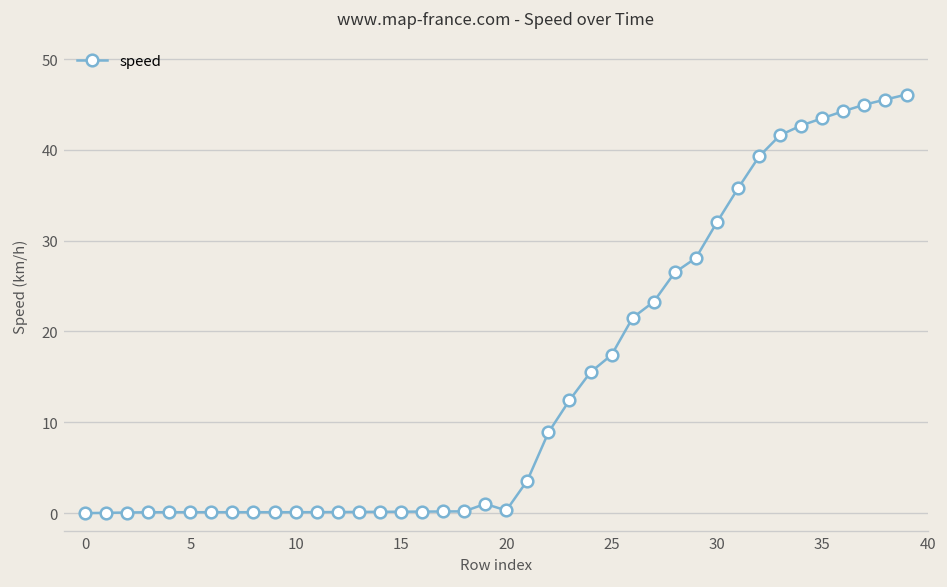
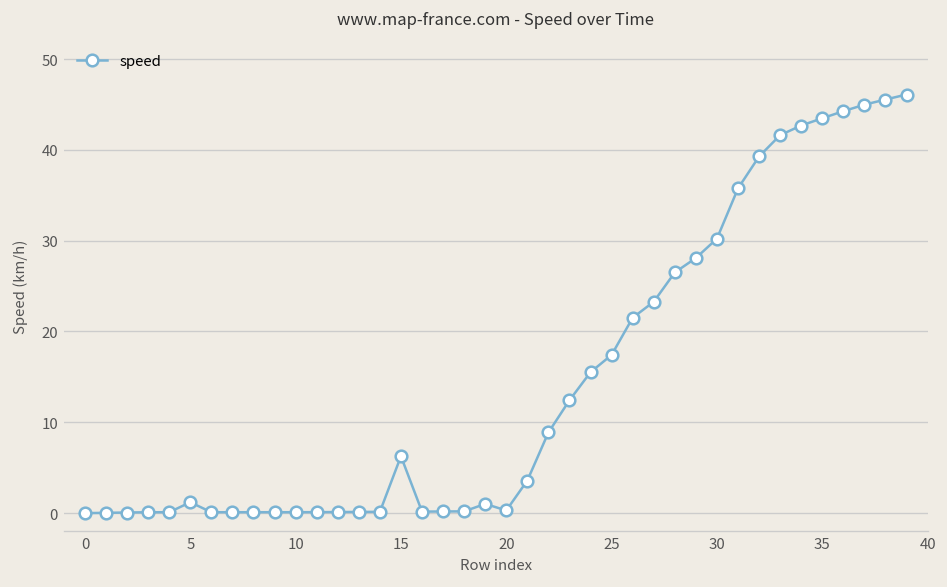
5: 0 -> 1
15: 0 -> 6
30: 32 -> 30
